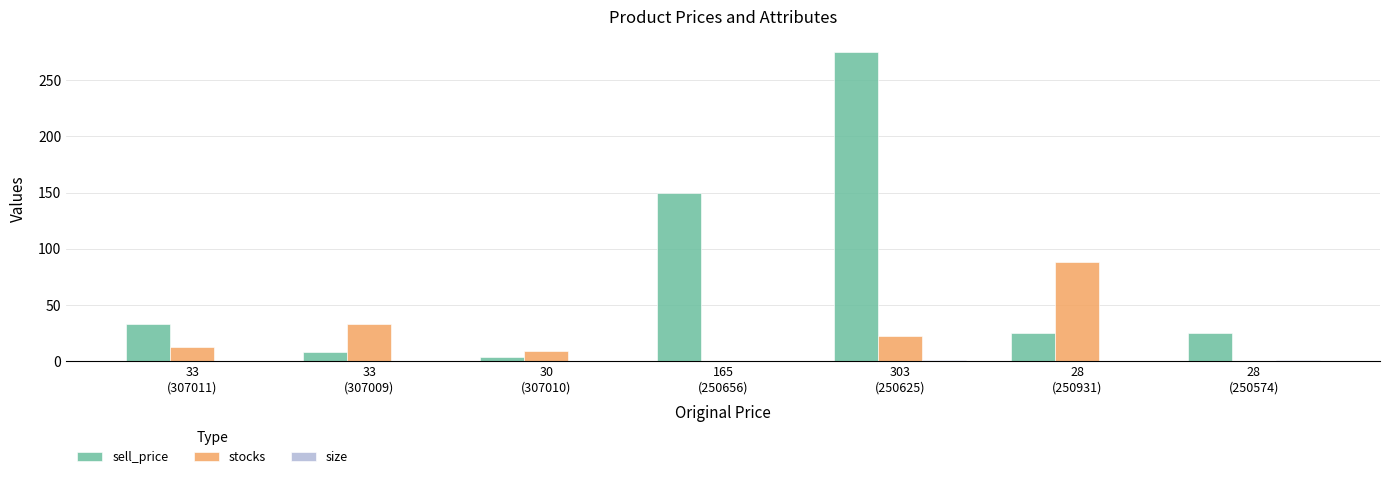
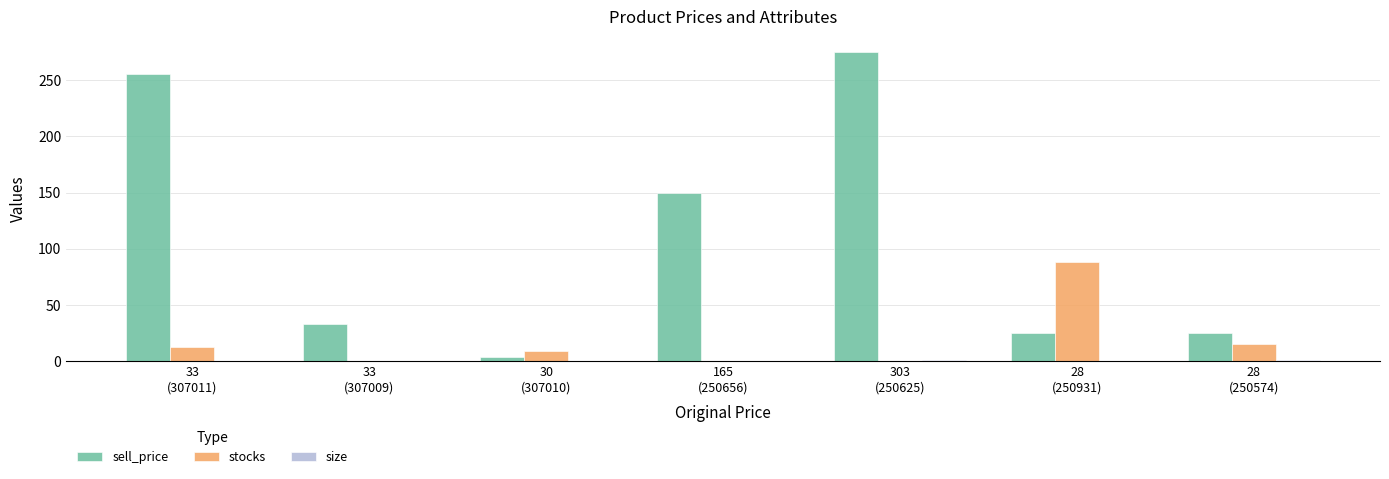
sell_price, 33 (307011): 33 -> 256
sell_price, 33 (307009): 8 -> 33
stocks, 33 (307009): 33 -> 0
stocks, 303 (250625): 22 -> 0
stocks, 28 (250574): 0 -> 15
